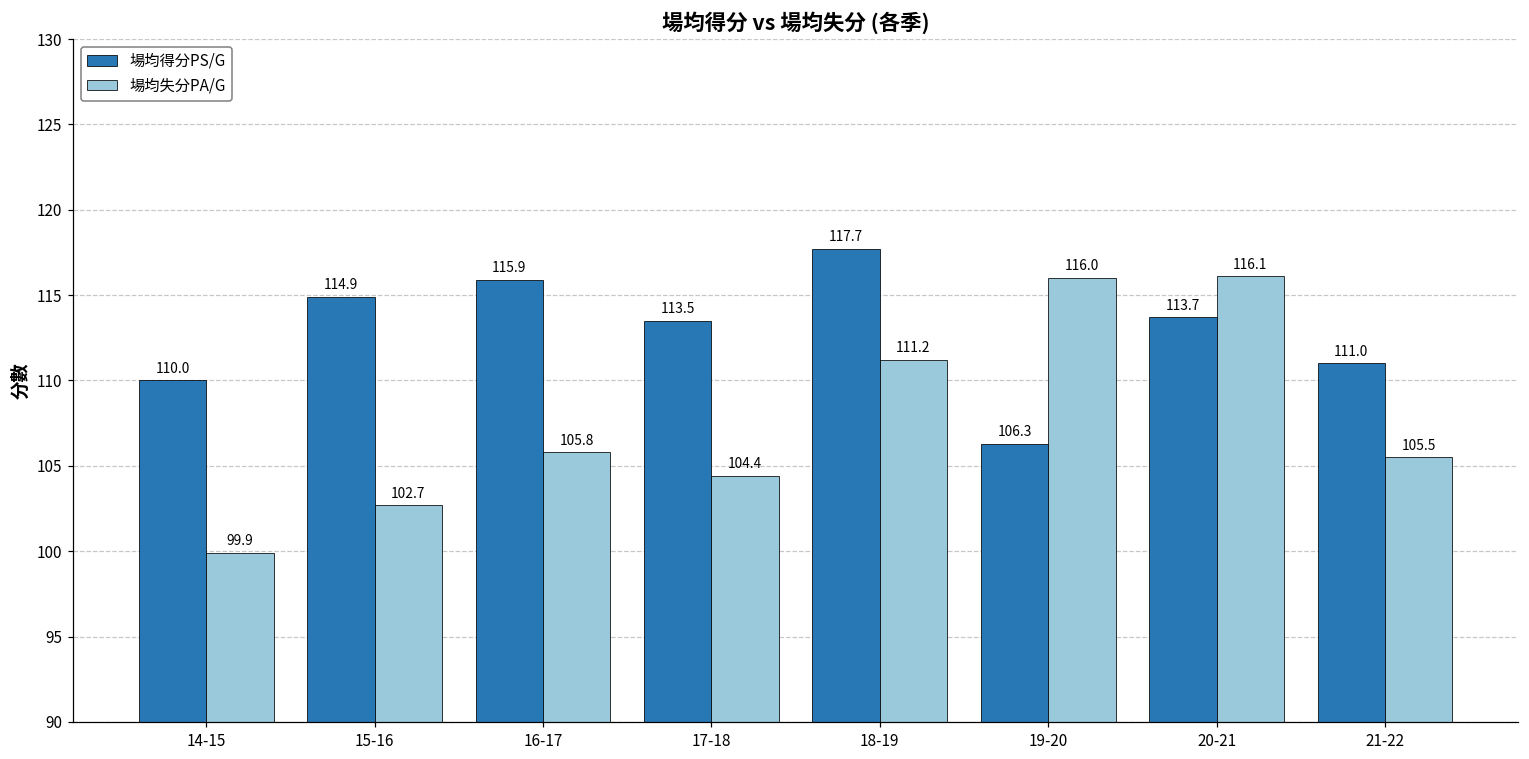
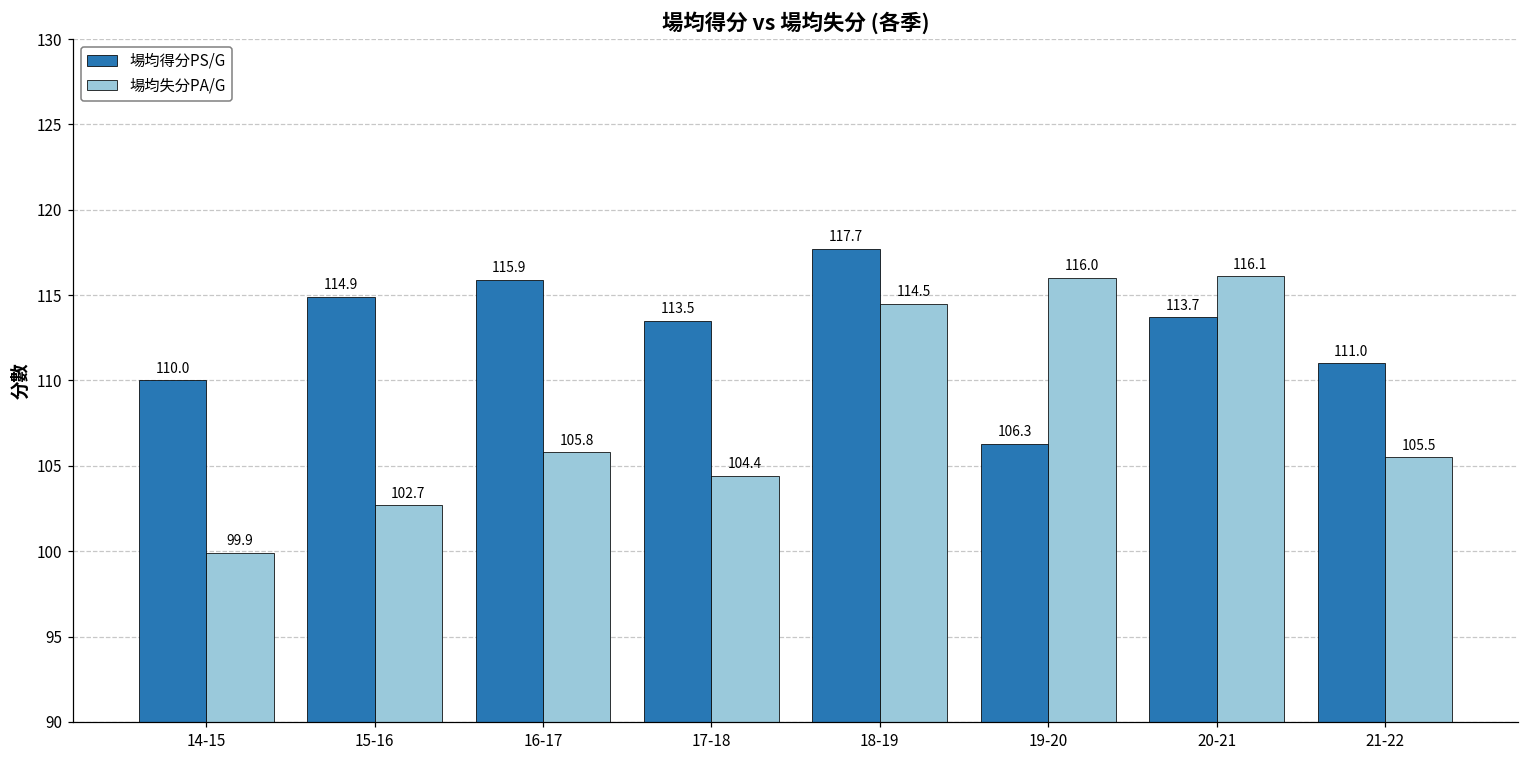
場均失分PA/G, 18-19: 111.2 -> 114.5
